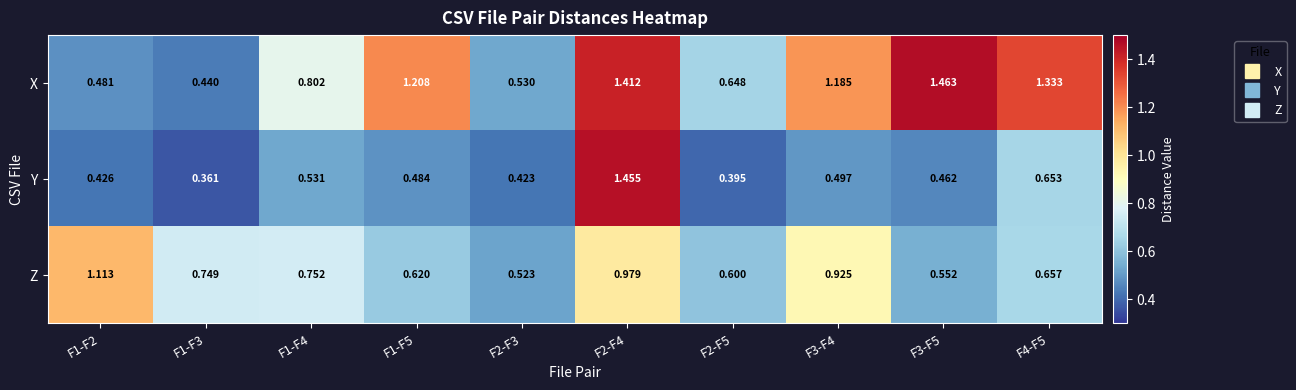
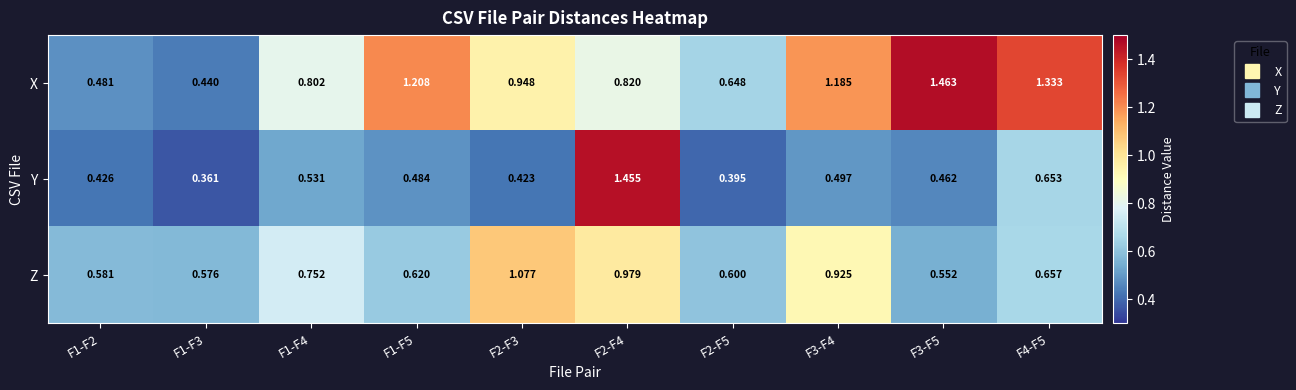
X, F2-F3: 0.530 -> 0.948
X, F2-F4: 1.412 -> 0.820
Z, F1-F2: 1.113 -> 0.581
Z, F1-F3: 0.749 -> 0.576
Z, F2-F3: 0.523 -> 1.077
